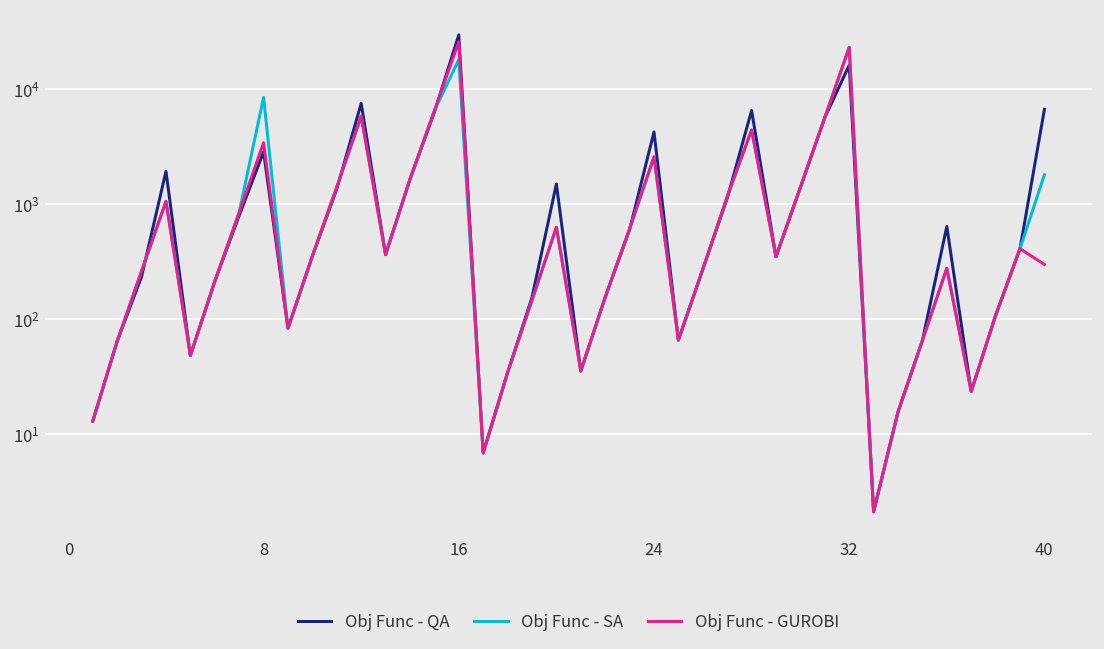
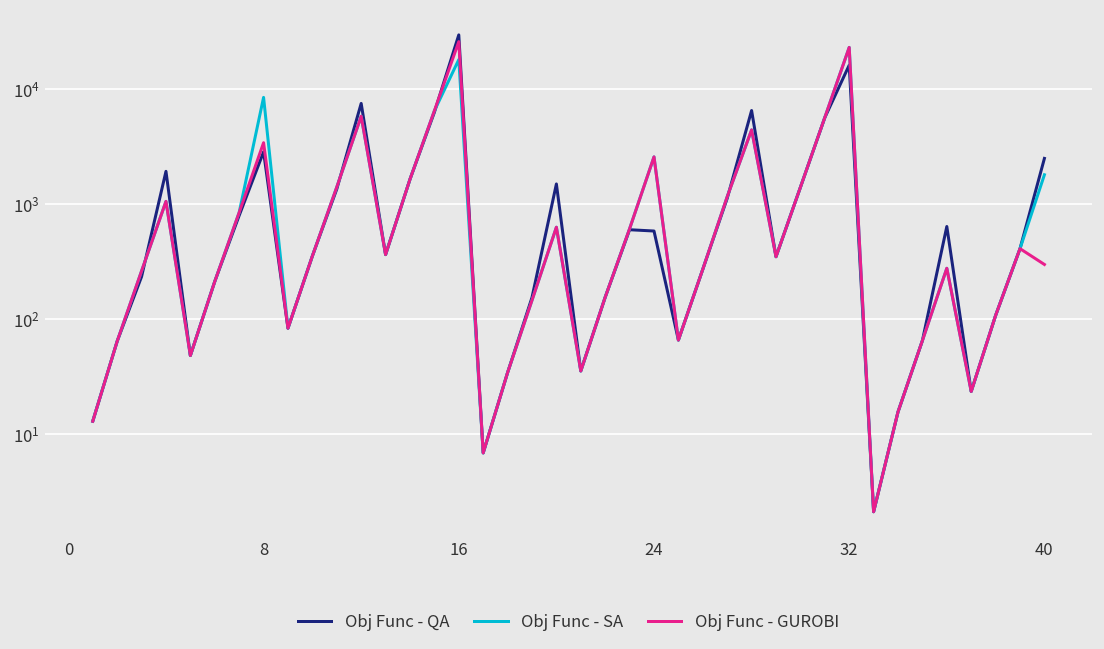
Obj Func - QA, 24: 4000 -> 600
Obj Func - QA, 40: 7000 -> 2500
